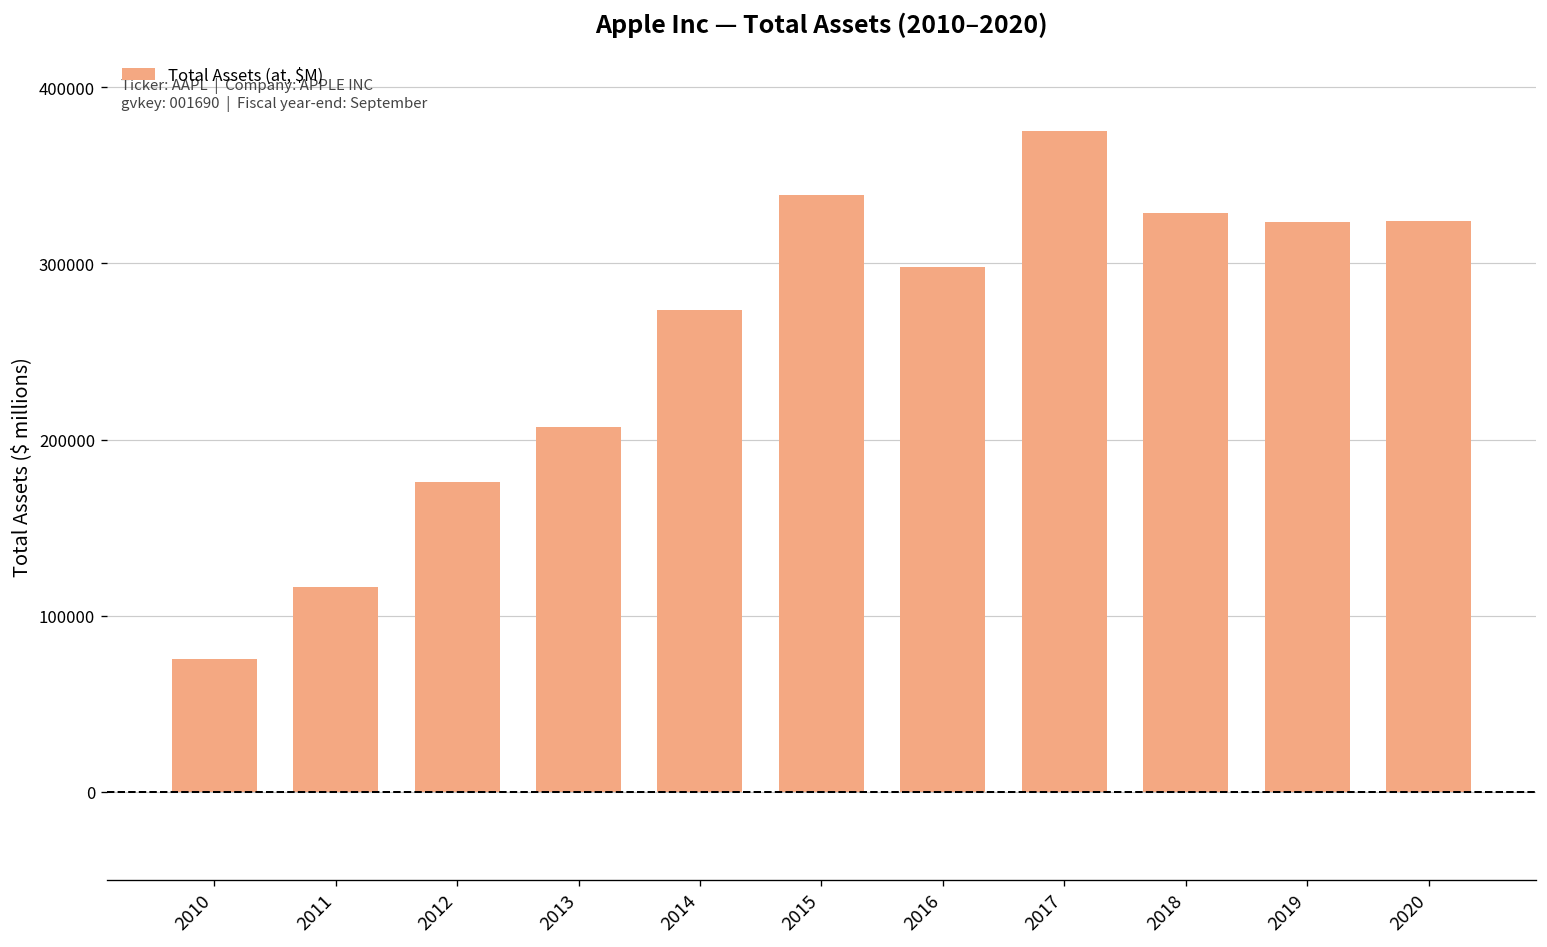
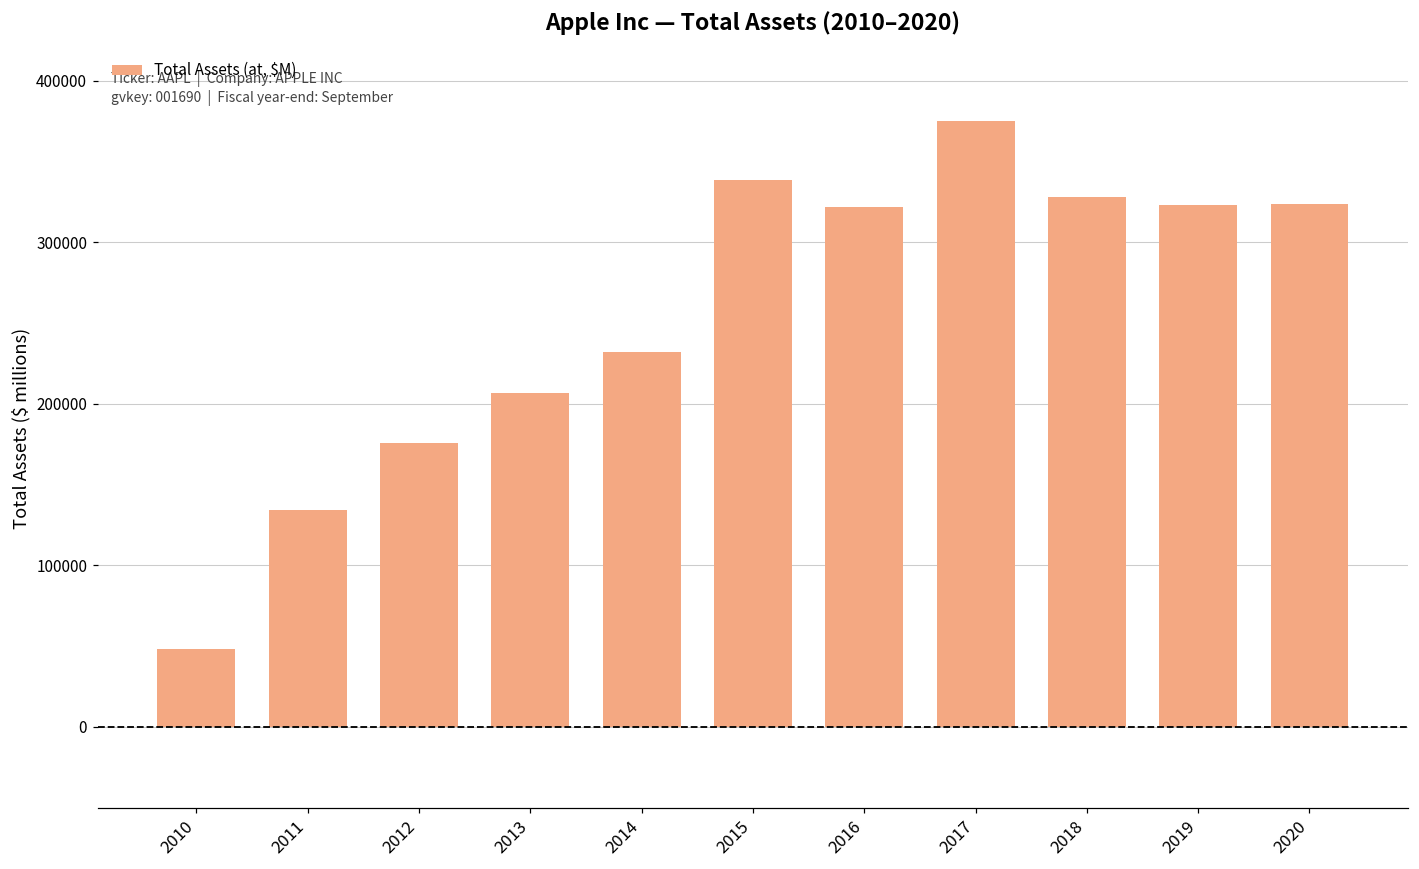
2010: 75000 -> 48000
2011: 116000 -> 134000
2014: 273000 -> 232000
2016: 298000 -> 322000
